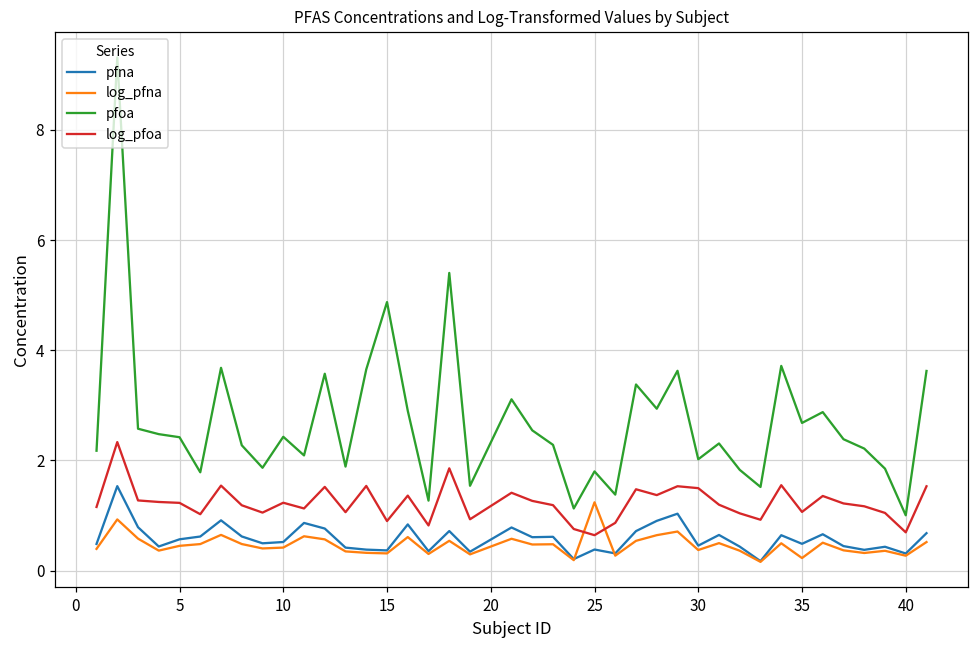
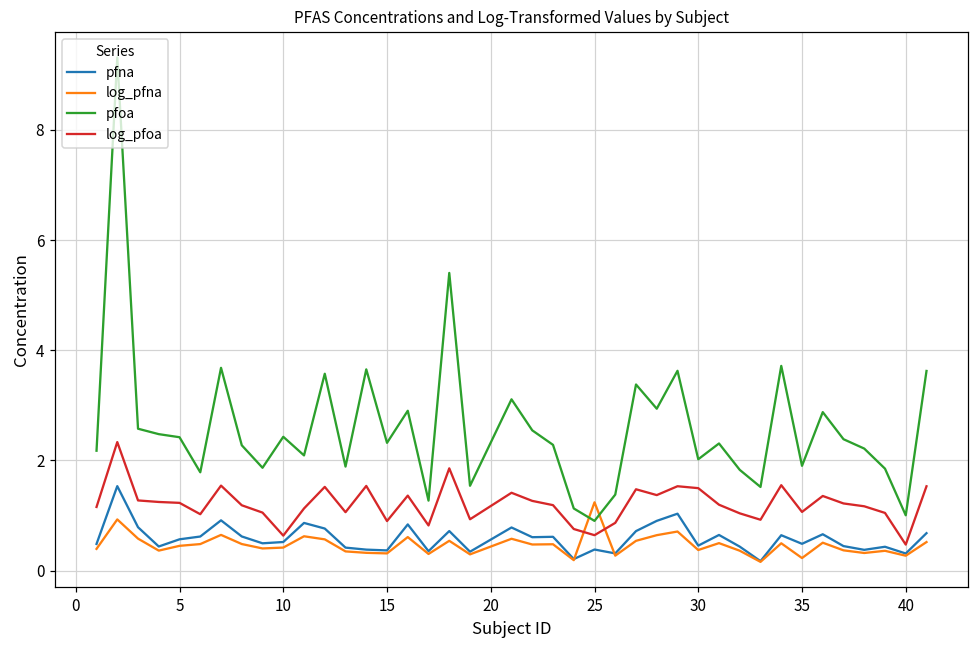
log_pfoa, 10: 1.2 -> 0.6
pfoa, 15: 4.9 -> 2.3
pfoa, 25: 1.8 -> 0.9
pfoa, 35: 2.7 -> 1.9
log_pfoa, 40: 0.7 -> 0.5
